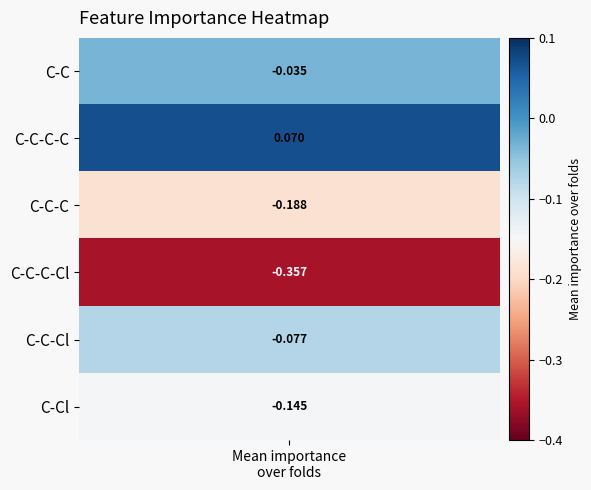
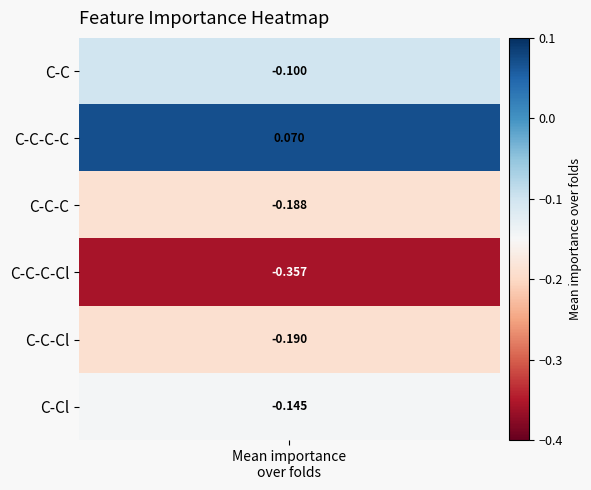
C-C, Mean importance over folds: -0.035 -> -0.100
C-C-Cl, Mean importance over folds: -0.077 -> -0.190
